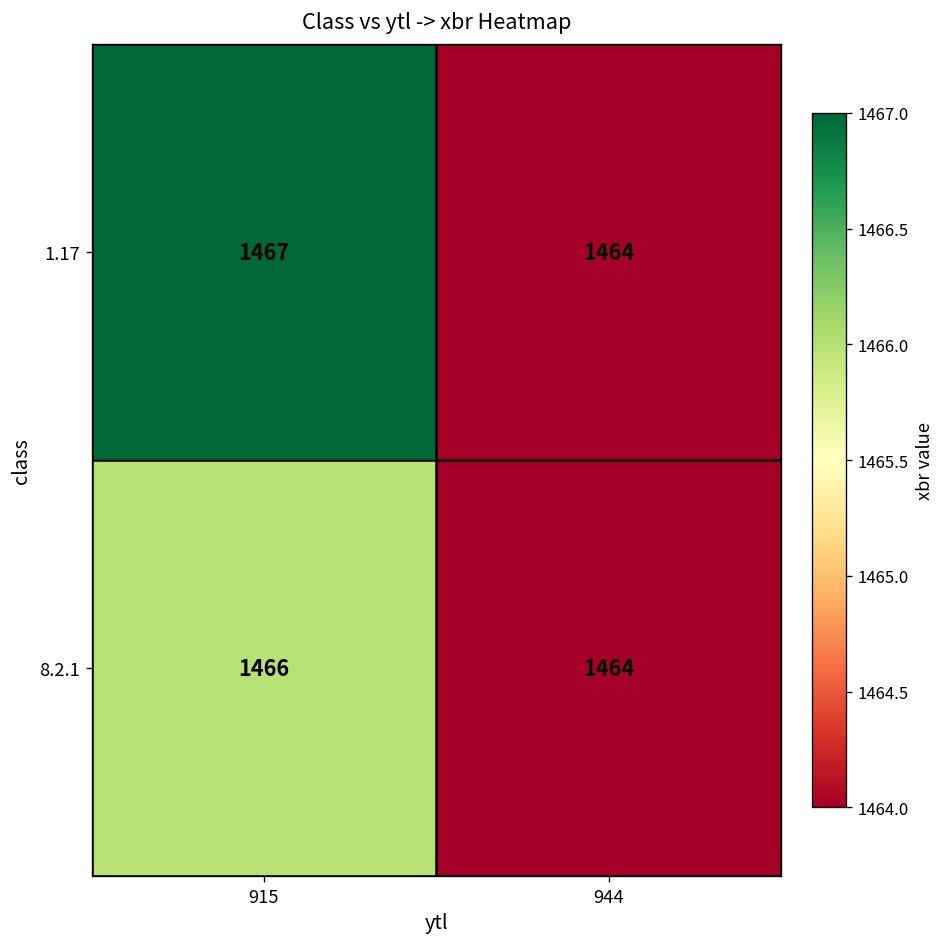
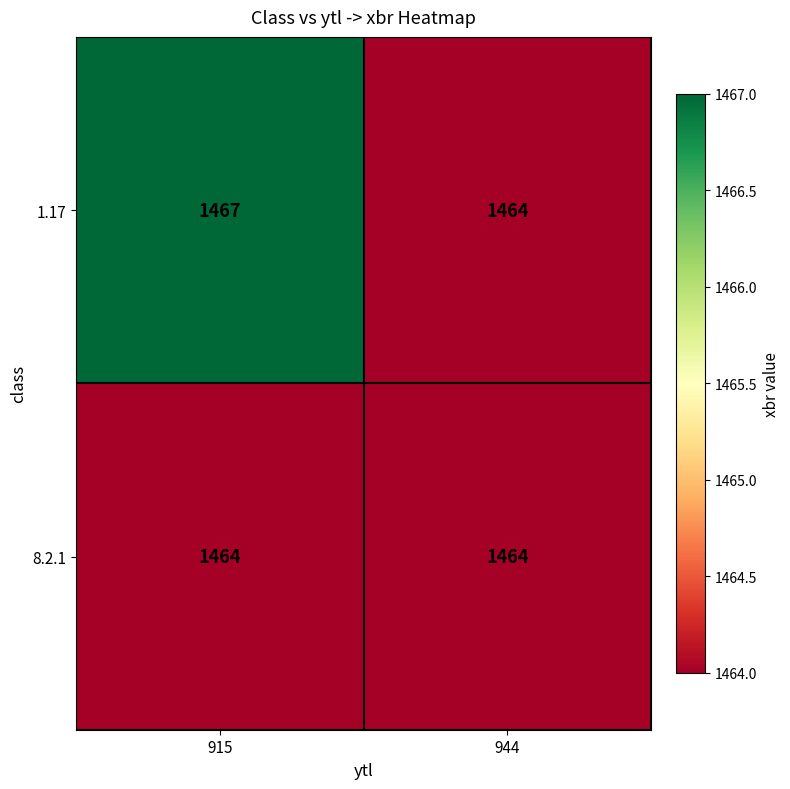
8.2.1, 915: 1466 -> 1464
